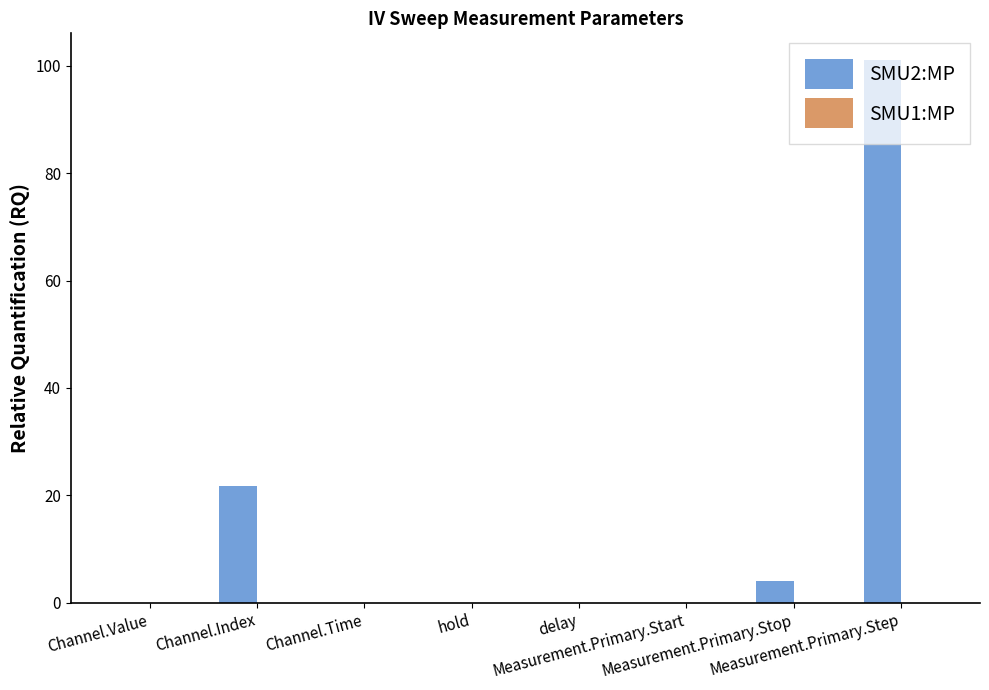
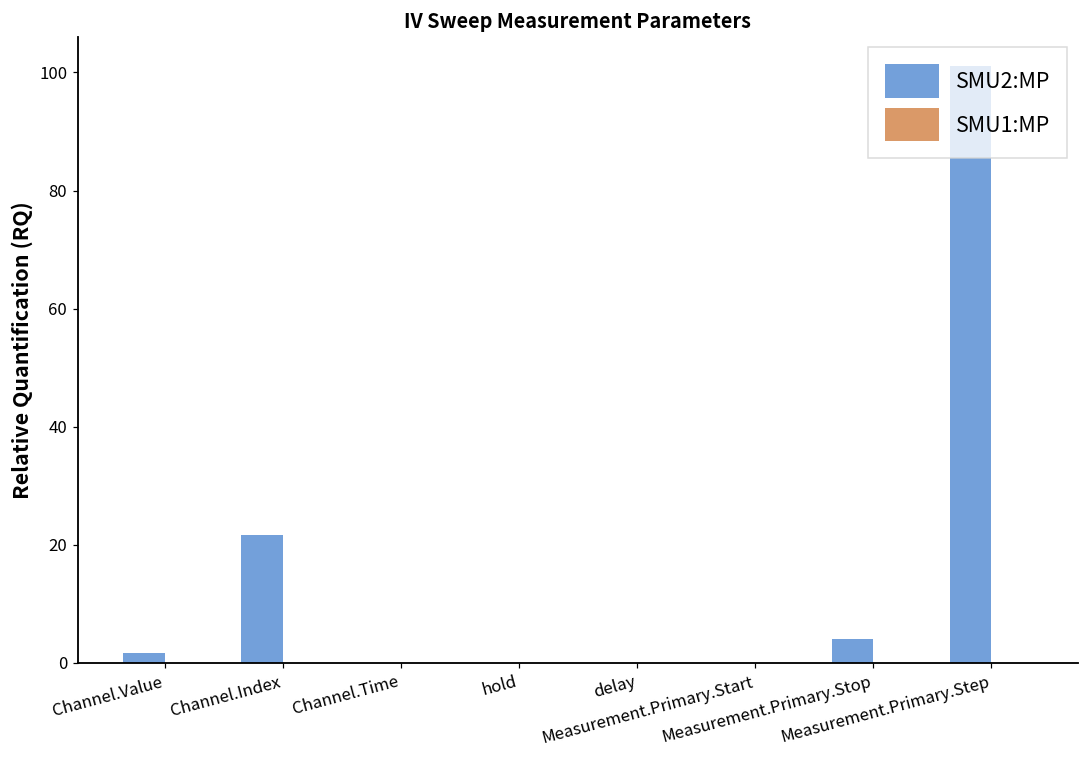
SMU2:MP, Channel.Value: 0 -> 2
